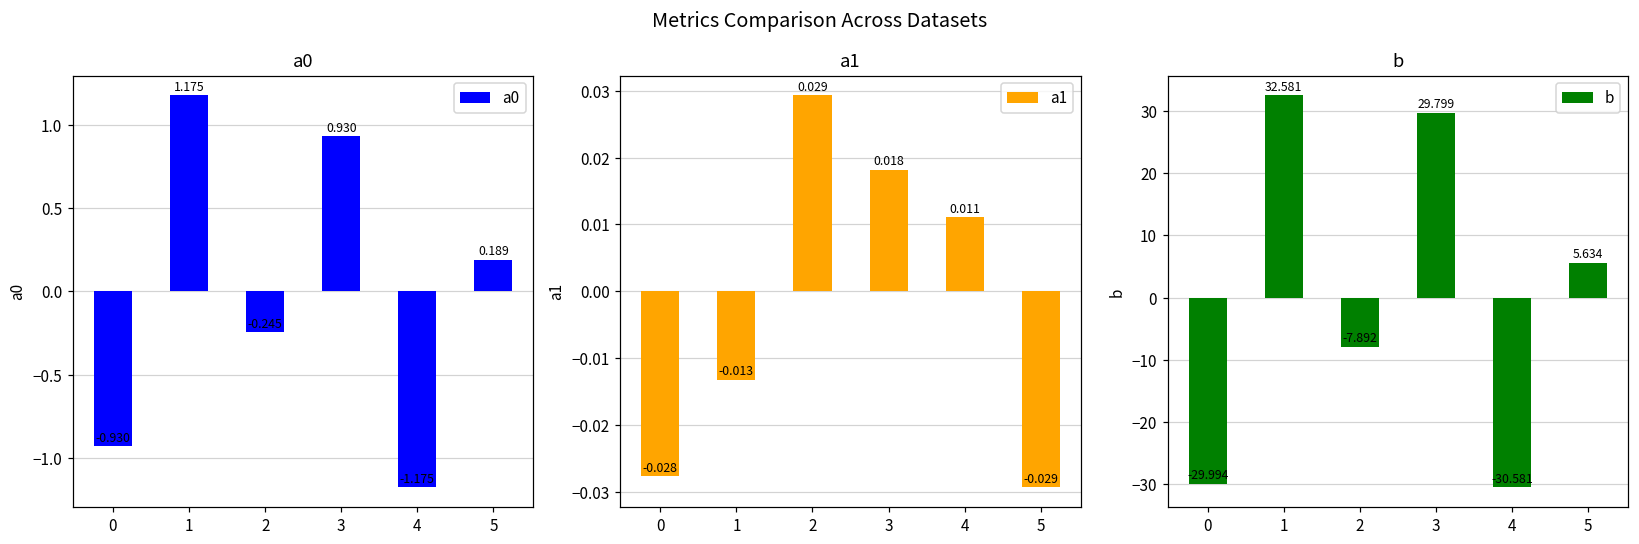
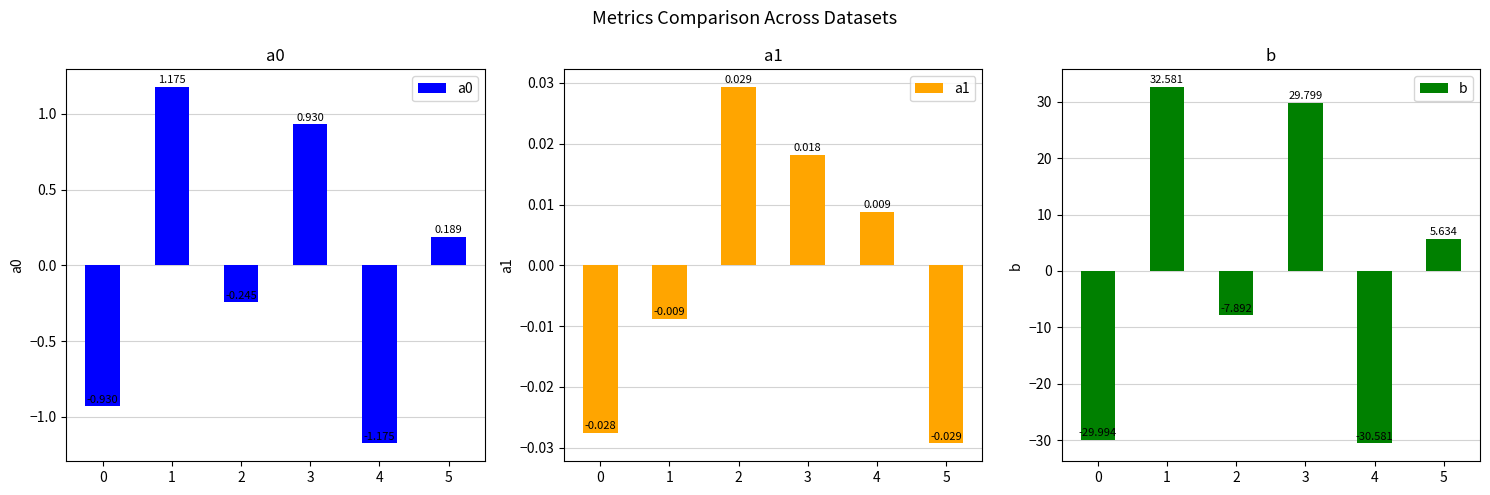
a1, 1: -0.013 -> -0.009
a1, 4: 0.011 -> 0.009
